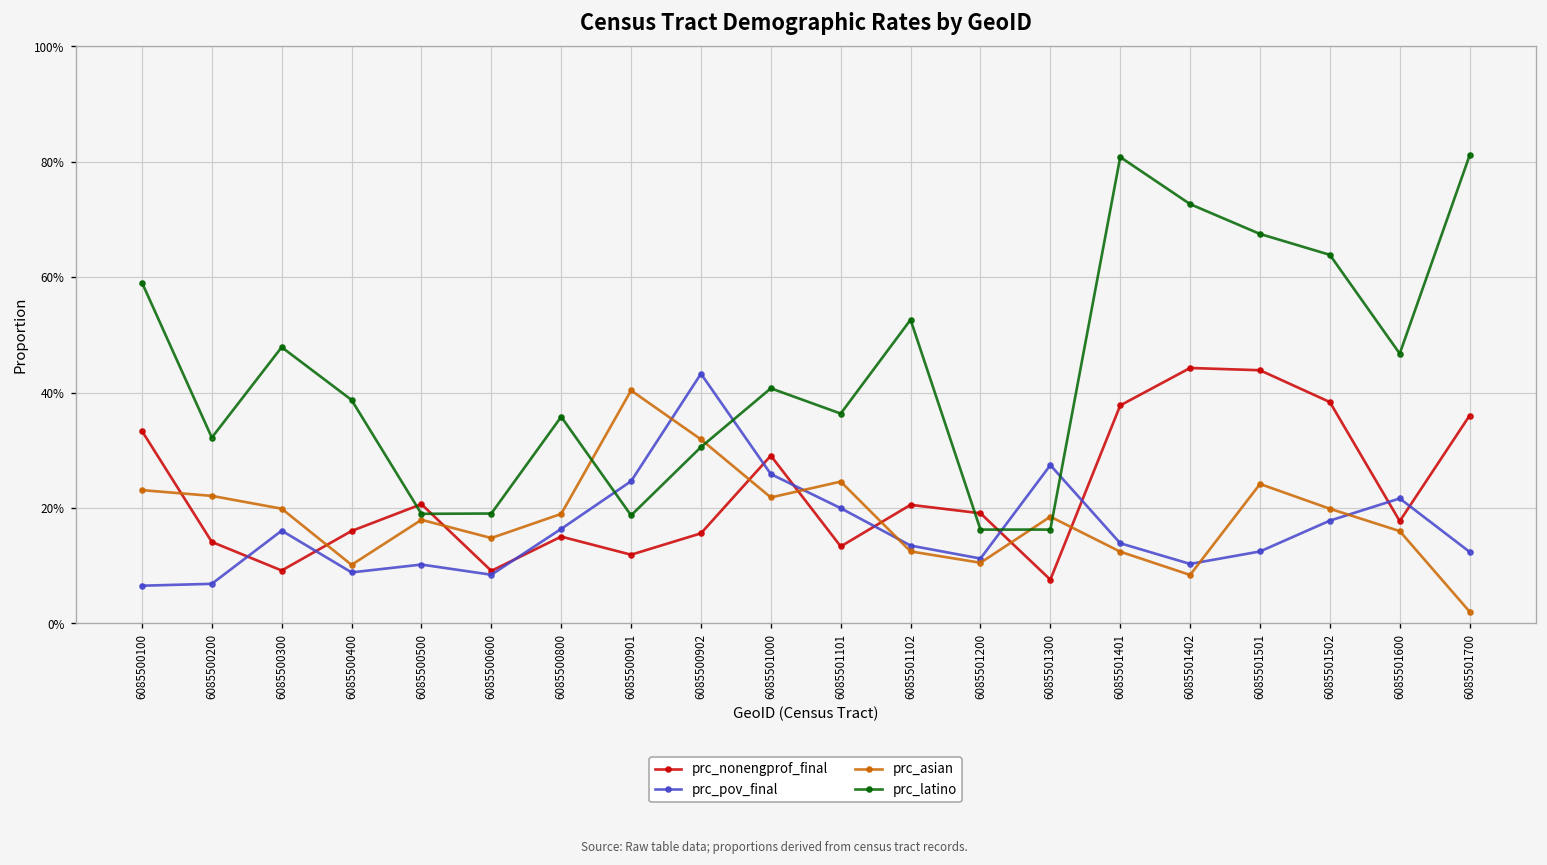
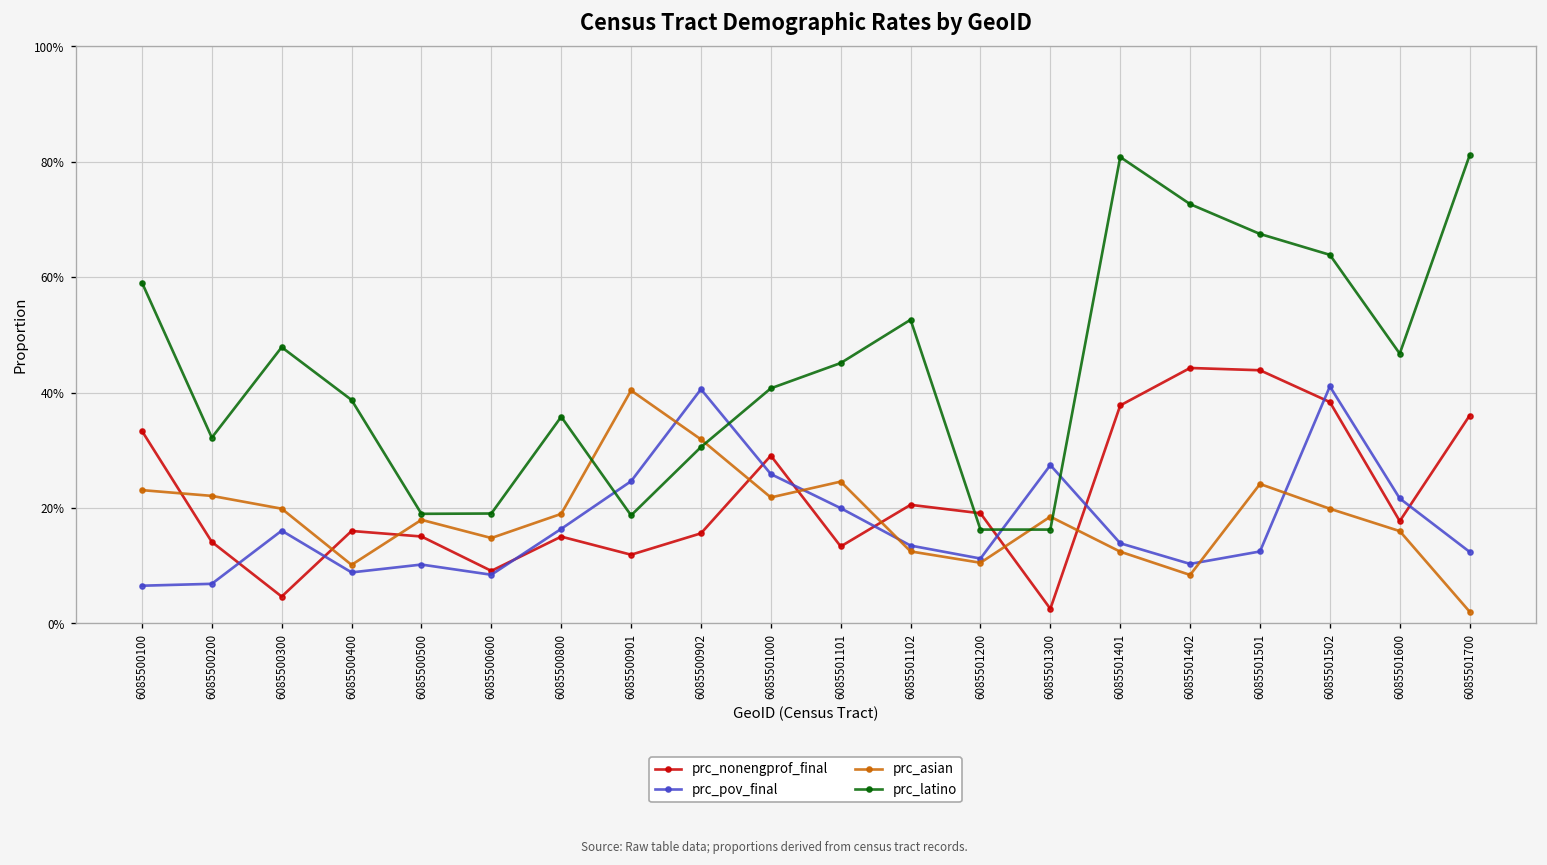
prc_nonengprof_final, 6085500300: 9% -> 5%
prc_nonengprof_final, 6085500500: 21% -> 15%
prc_pov_final, 6085500902: 43% -> 41%
prc_latino, 6085501101: 36% -> 45%
prc_nonengprof_final, 6085501300: 8% -> 3%
prc_pov_final, 6085501502: 18% -> 41%
